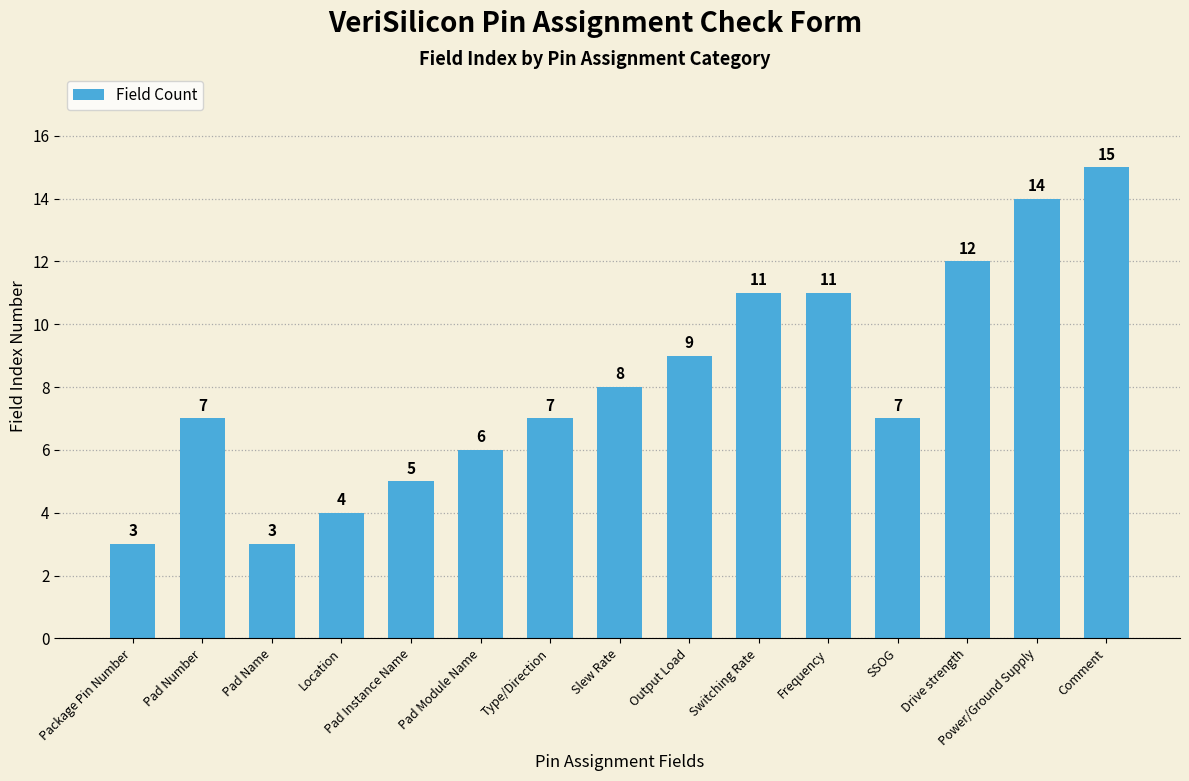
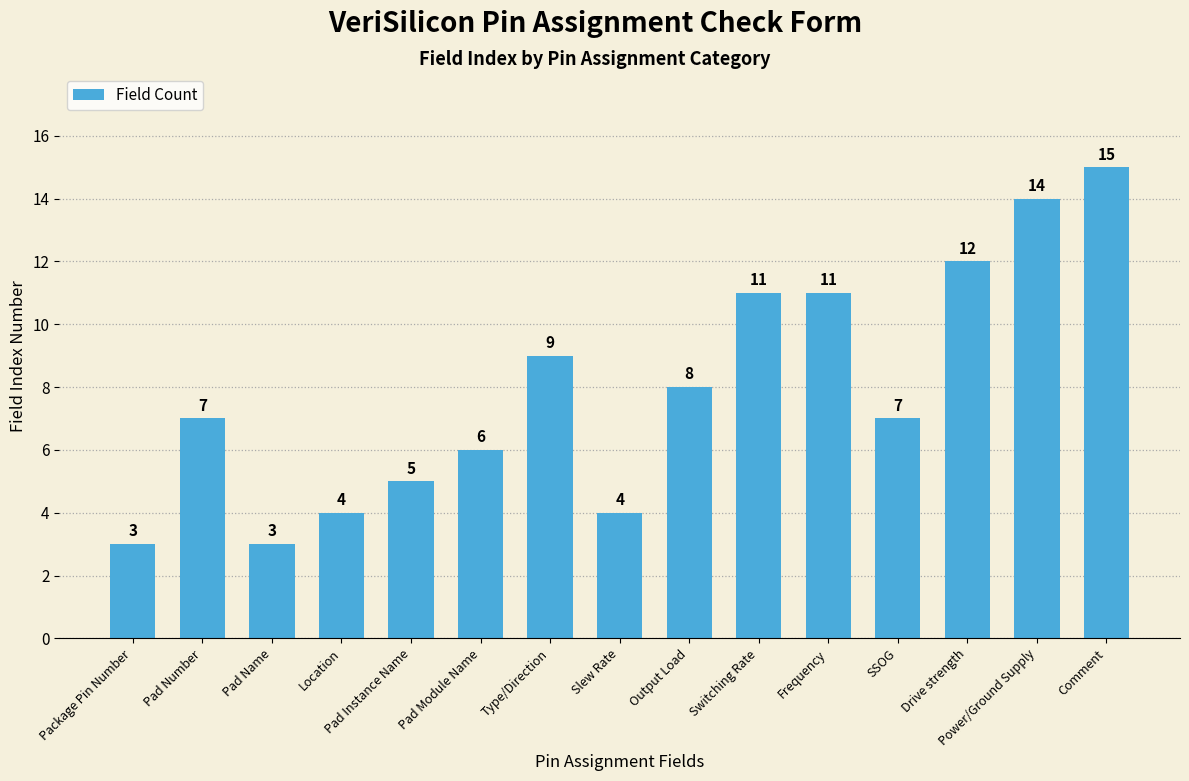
Type/Direction: 7 -> 9
Slew Rate: 8 -> 4
Output Load: 9 -> 8
